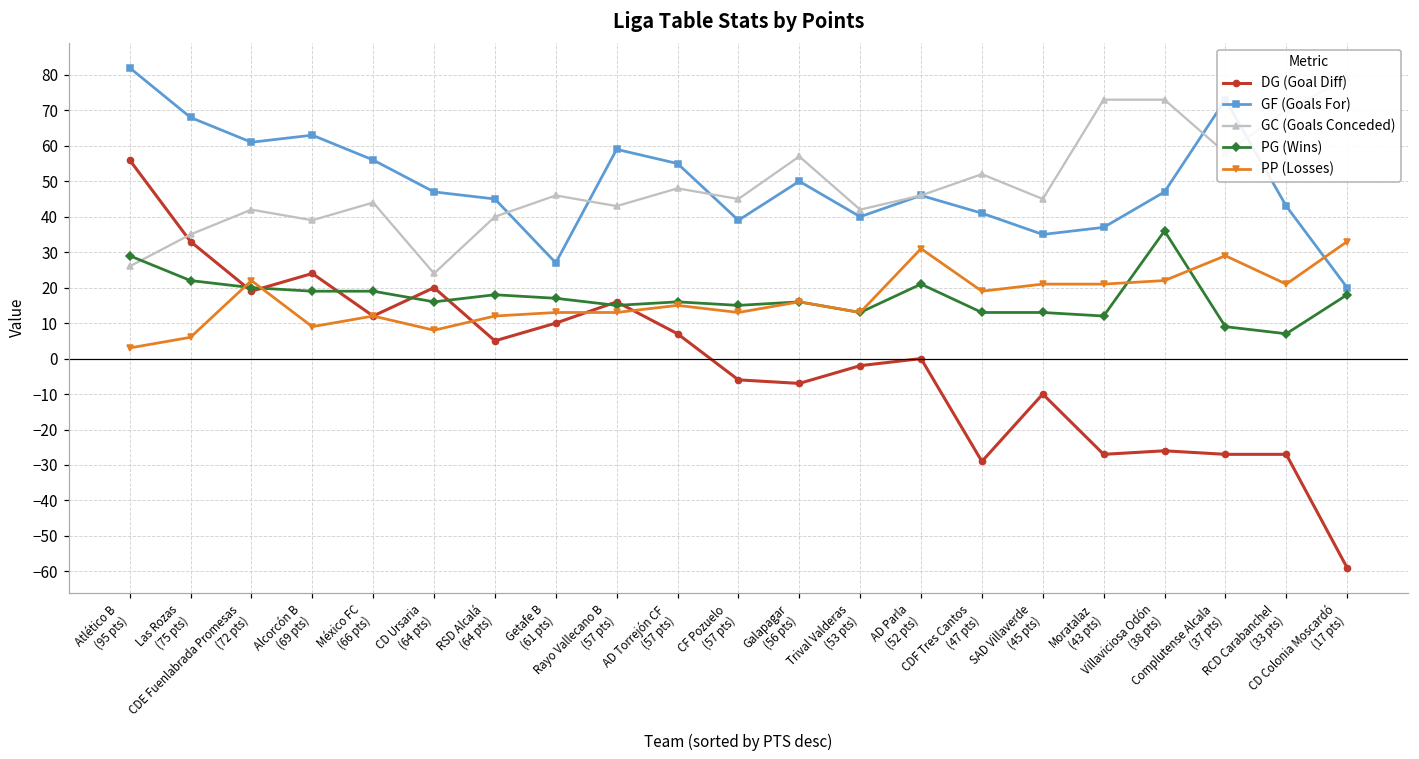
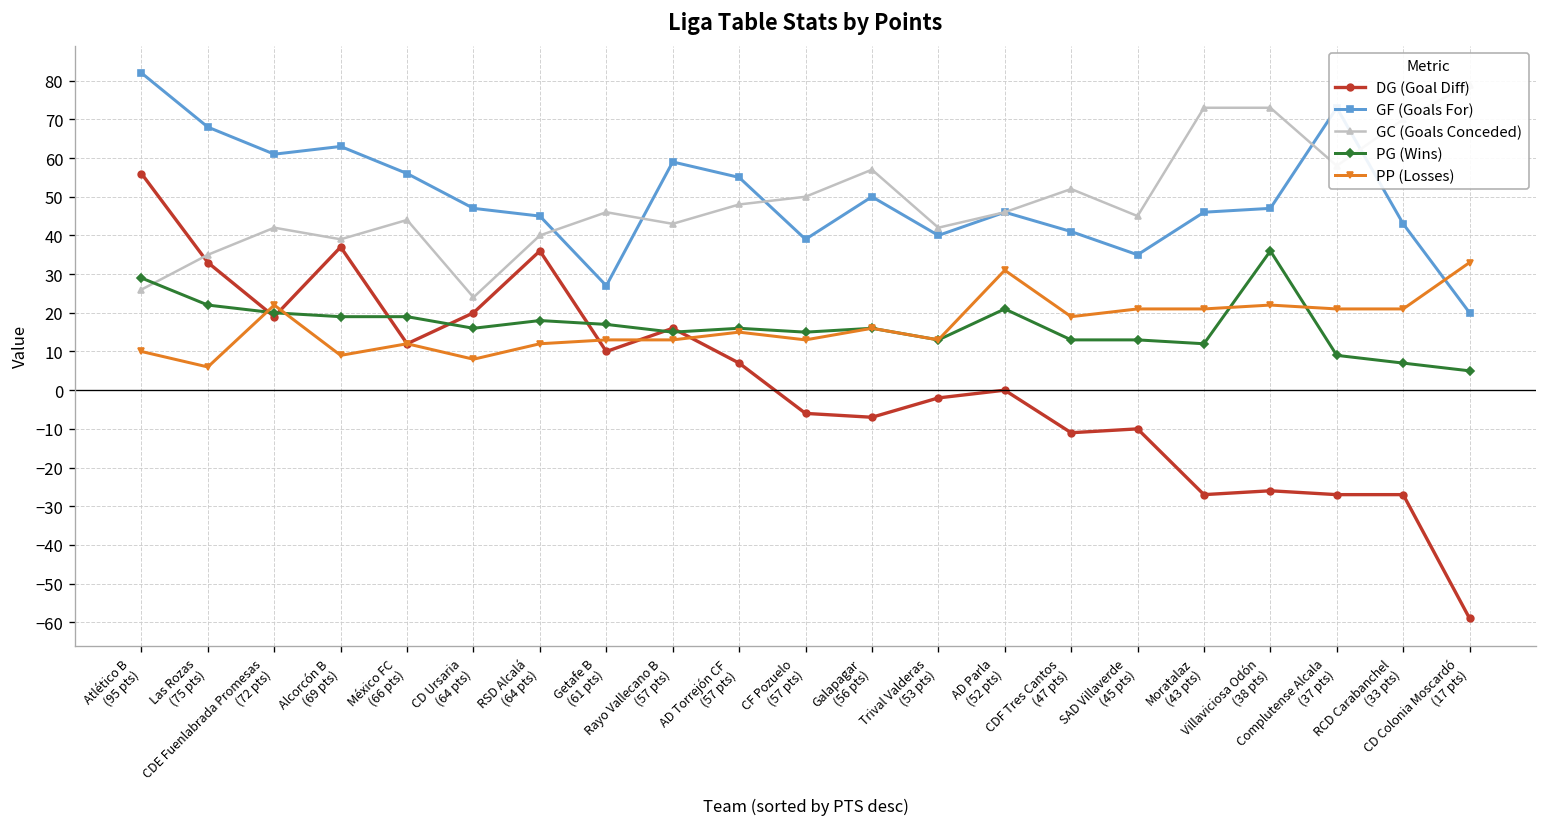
PP (Losses), Atlético B (95 pts): 3 -> 10
DG (Goal Diff), Alcorcón B (69 pts): 24 -> 37
DG (Goal Diff), RSD Alcalá (64 pts): 5 -> 36
GC (Goals Conceded), CF Pozuelo (57 pts): 45 -> 50
DG (Goal Diff), CDF Tres Cantos (47 pts): -29 -> -11
GF (Goals For), Moratalaz (43 pts): 37 -> 46
PP (Losses), Complutense Alcala (37 pts): 29 -> 21
PG (Wins), CD Colonia Moscardó (17 pts): 18 -> 5
